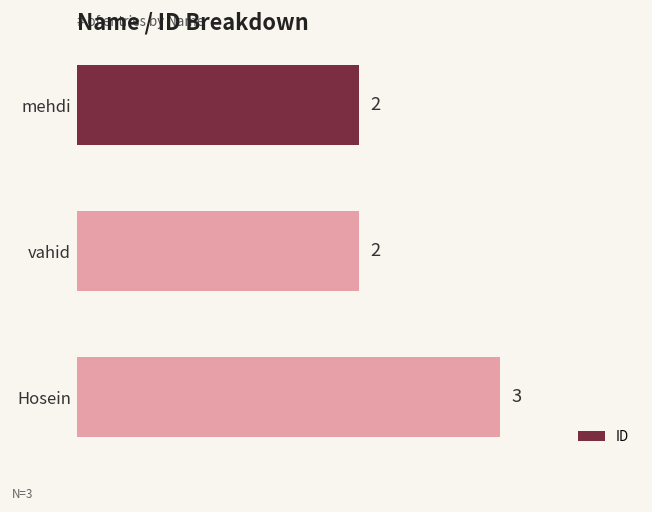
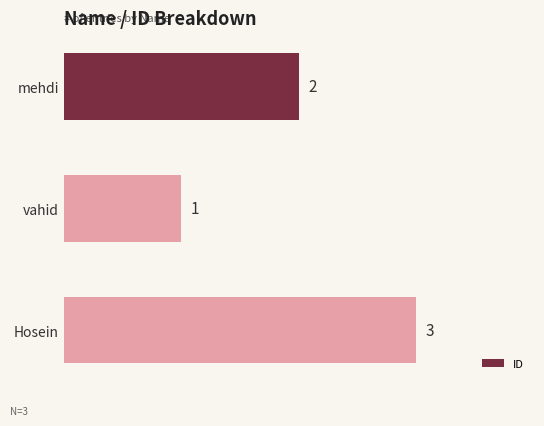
vahid: 2 -> 1
